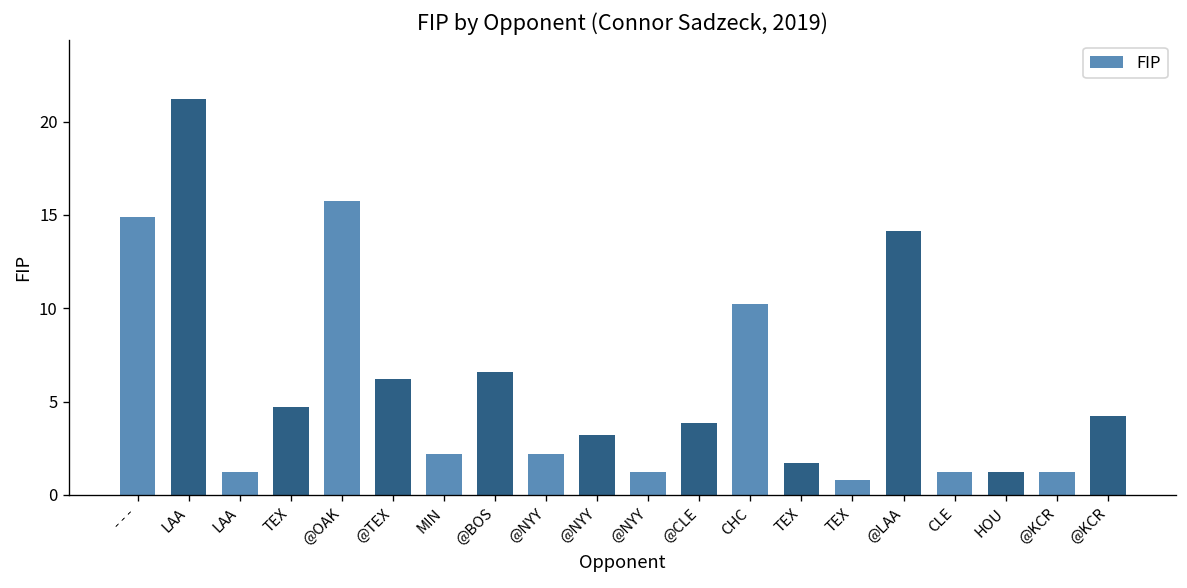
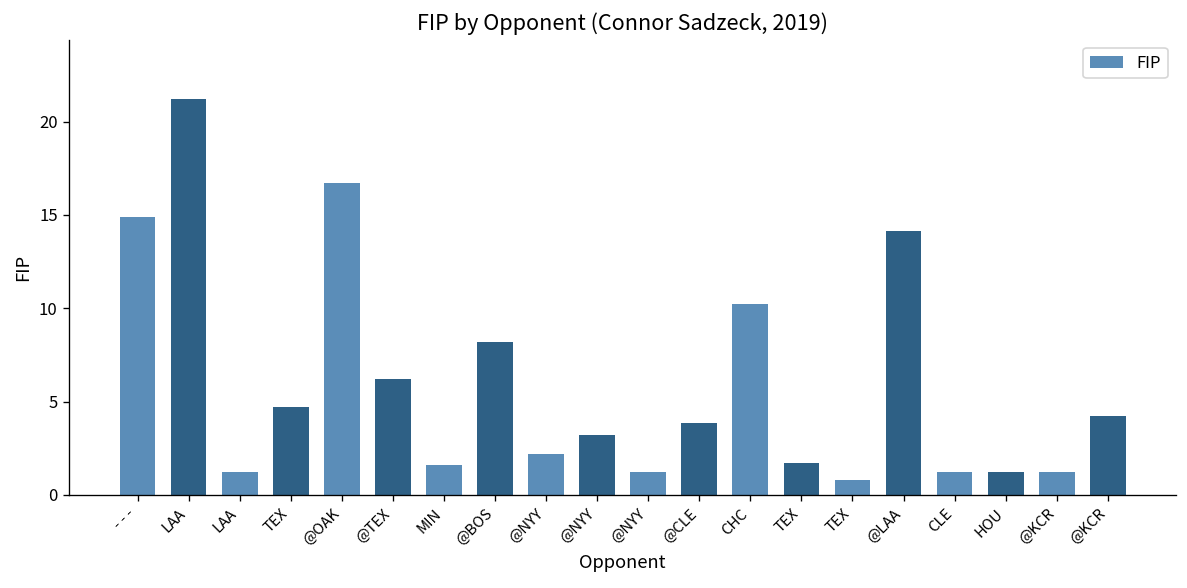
@OAK: 15.7 -> 16.7
MIN: 2.2 -> 1.6
@BOS: 6.6 -> 8.2
